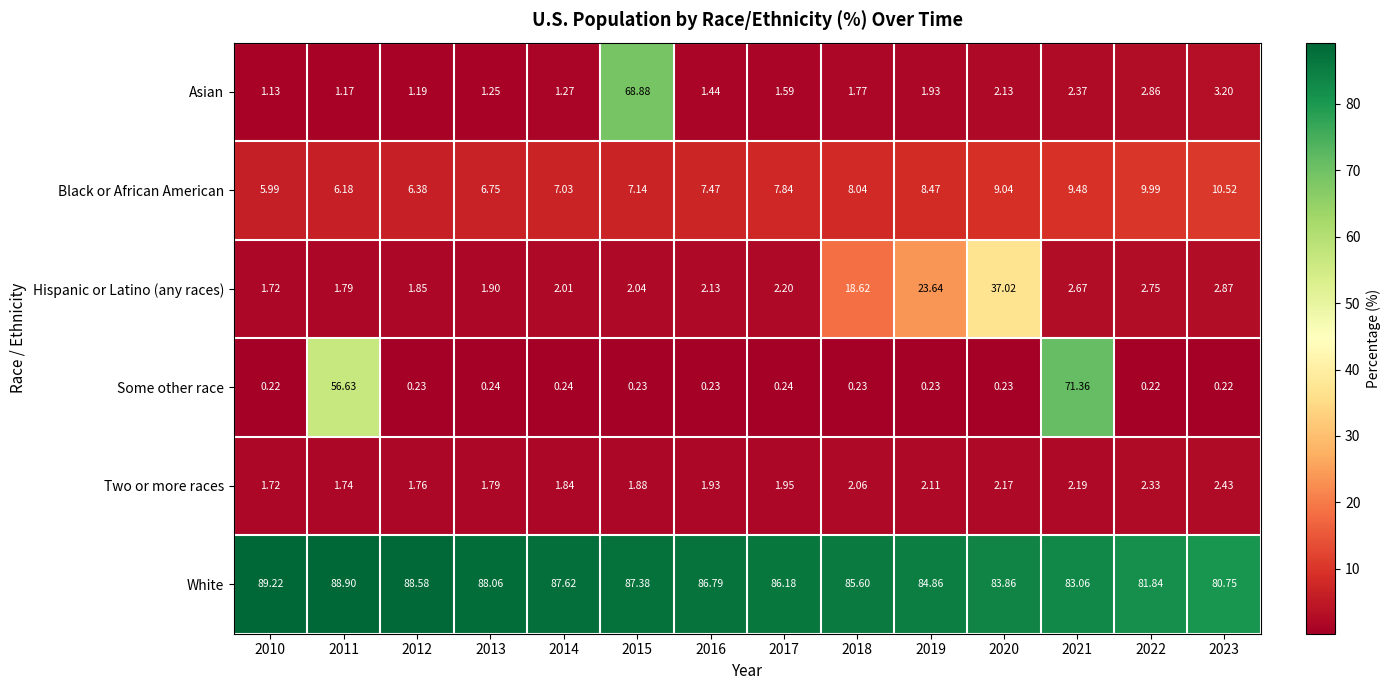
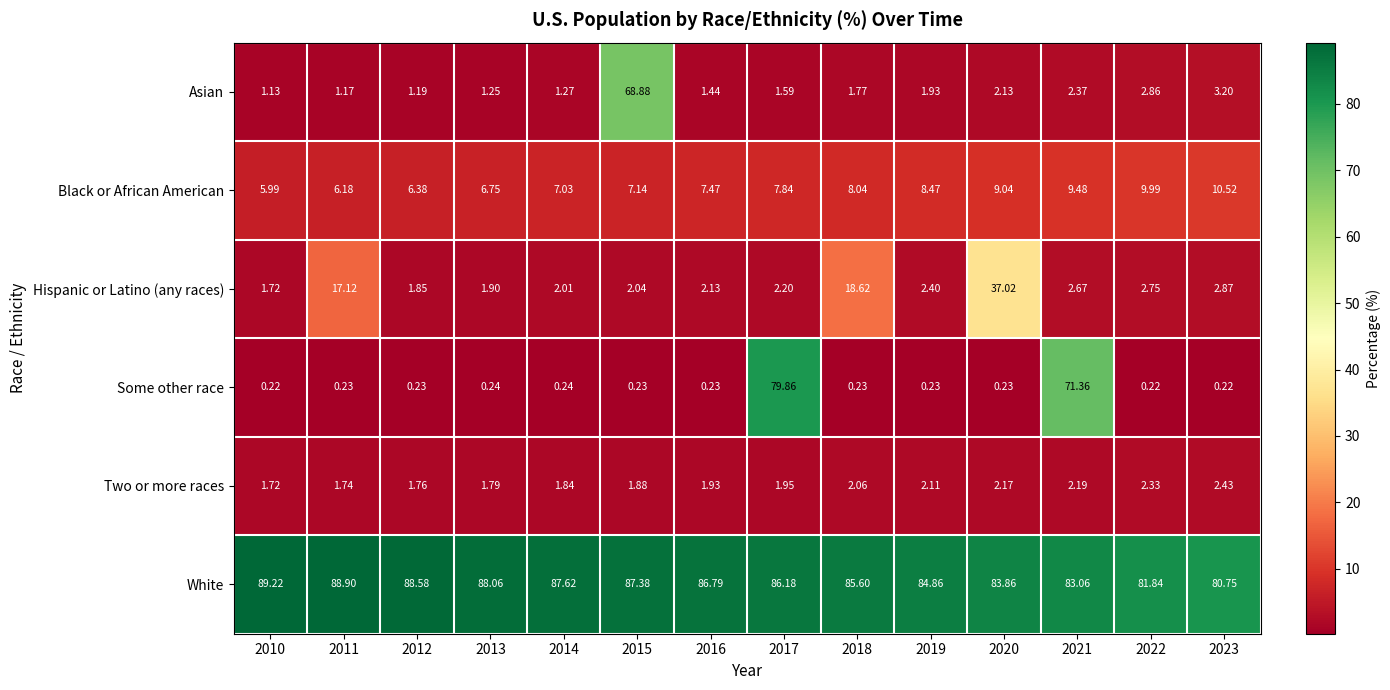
Hispanic or Latino (any races), 2011: 1.79 -> 17.12
Hispanic or Latino (any races), 2019: 23.64 -> 2.40
Some other race, 2011: 56.63 -> 0.23
Some other race, 2017: 0.24 -> 79.86
